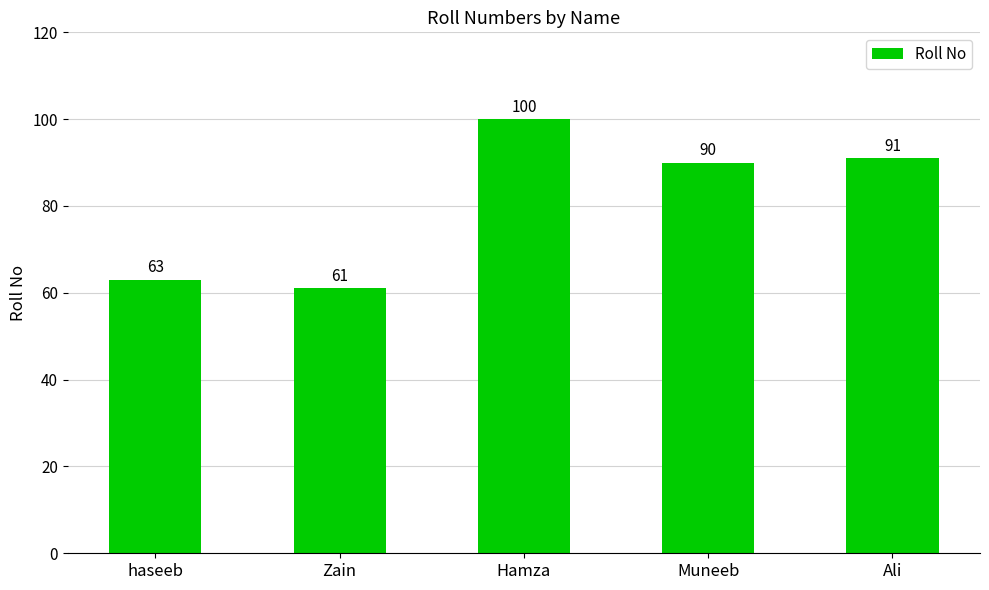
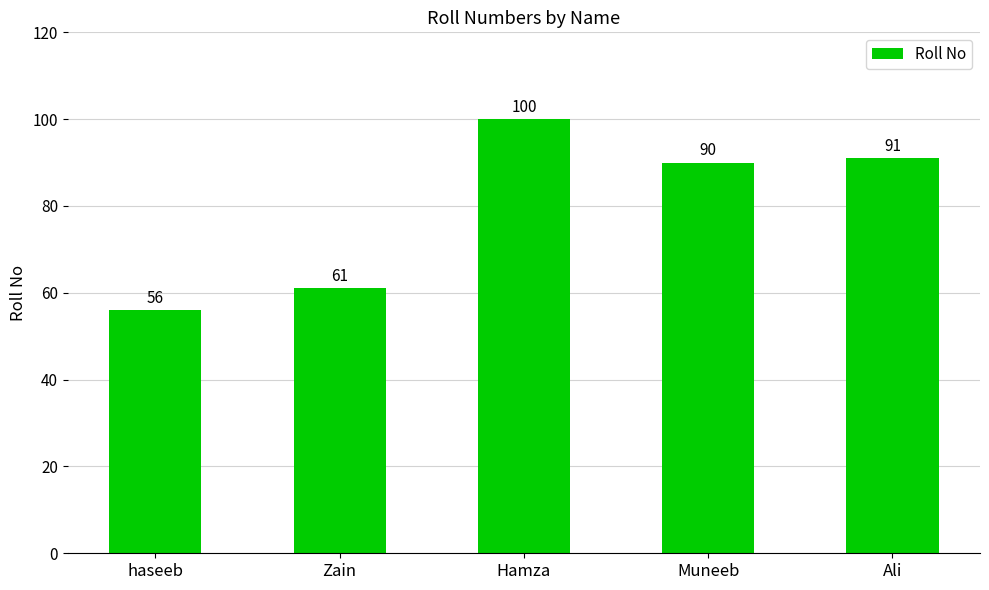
haseeb: 63 -> 56
